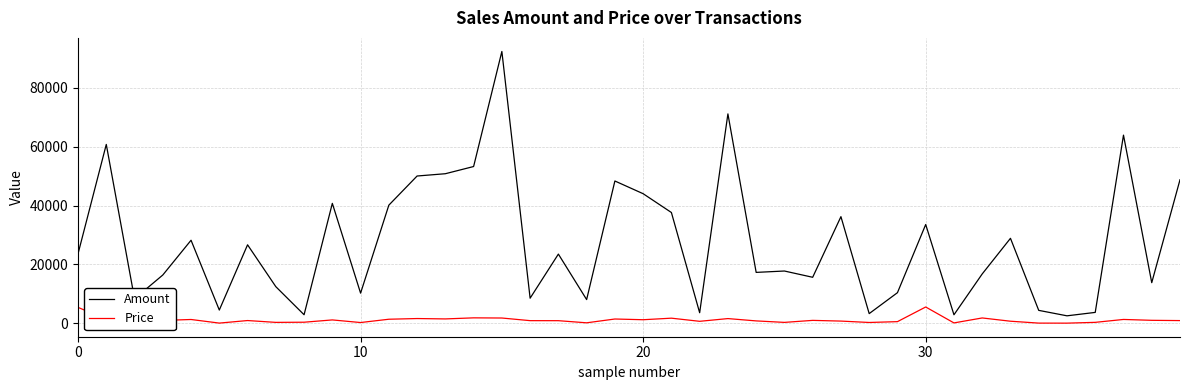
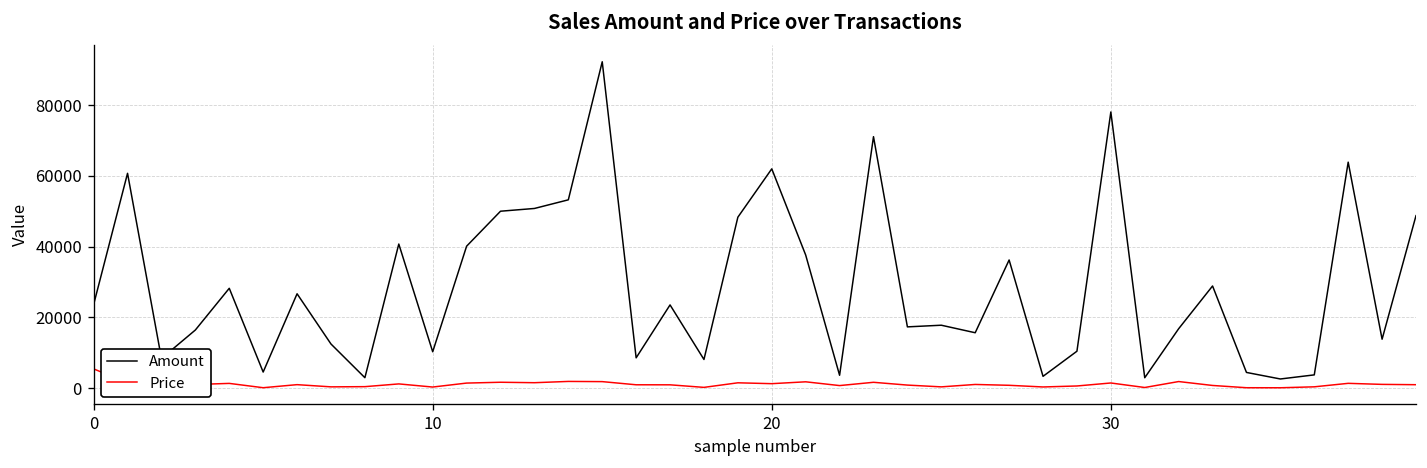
Amount, 20: 44000 -> 62000
Amount, 30: 34000 -> 78000
Price, 30: 6000 -> 1000
